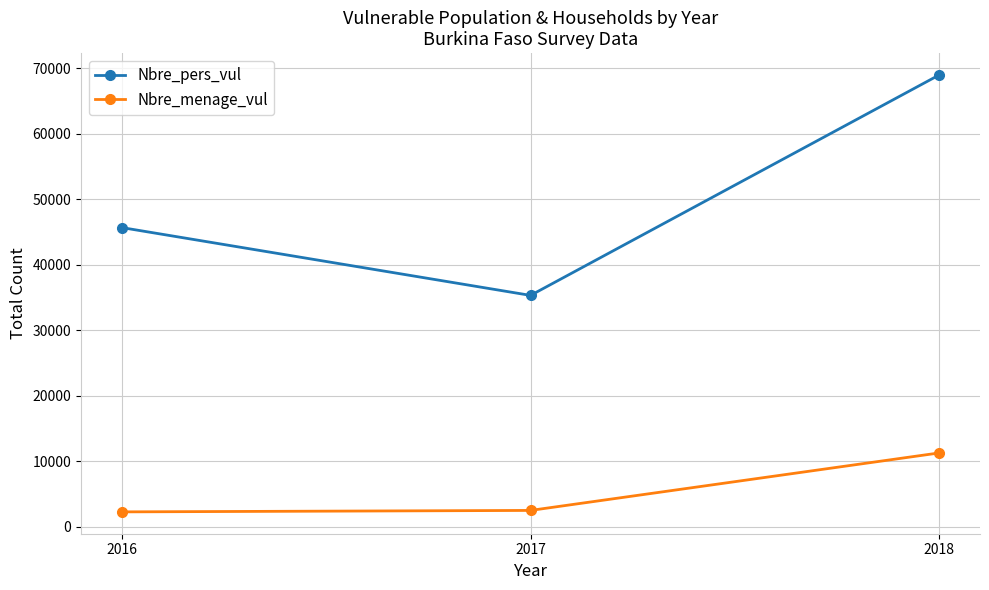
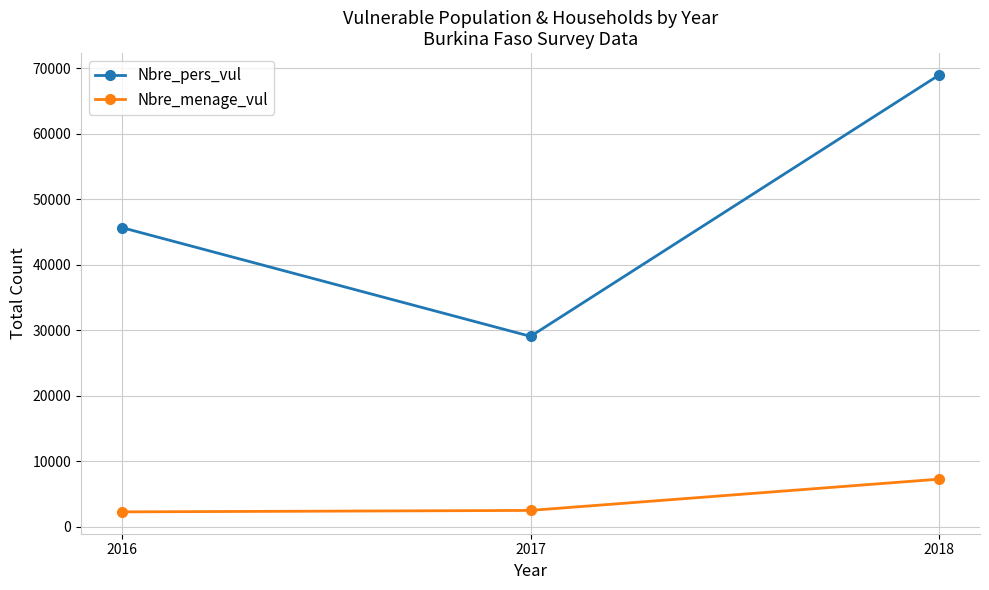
Nbre_pers_vul, 2017: 35000 -> 29000
Nbre_menage_vul, 2018: 11000 -> 7000
